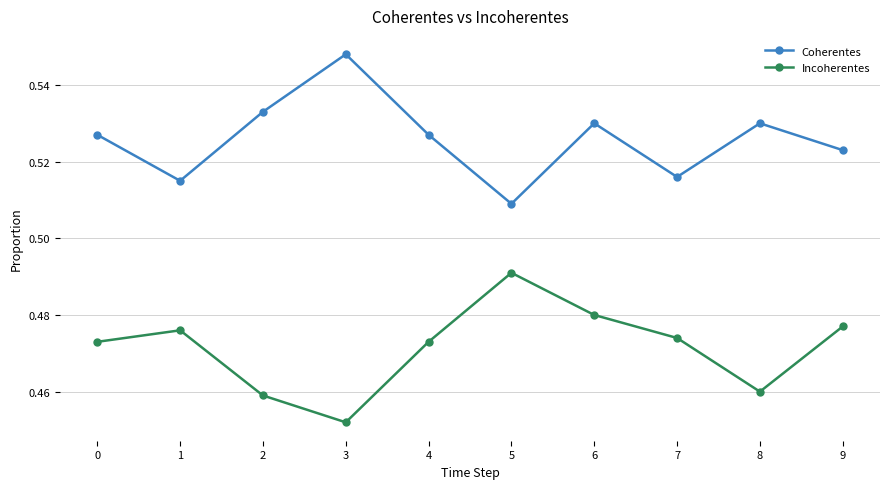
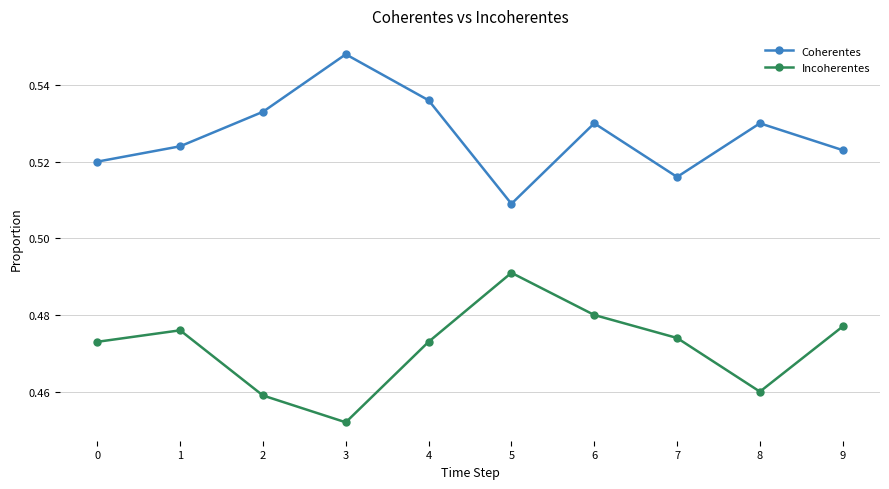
Coherentes, 0: 0.527 -> 0.520
Coherentes, 1: 0.515 -> 0.524
Coherentes, 4: 0.527 -> 0.536
